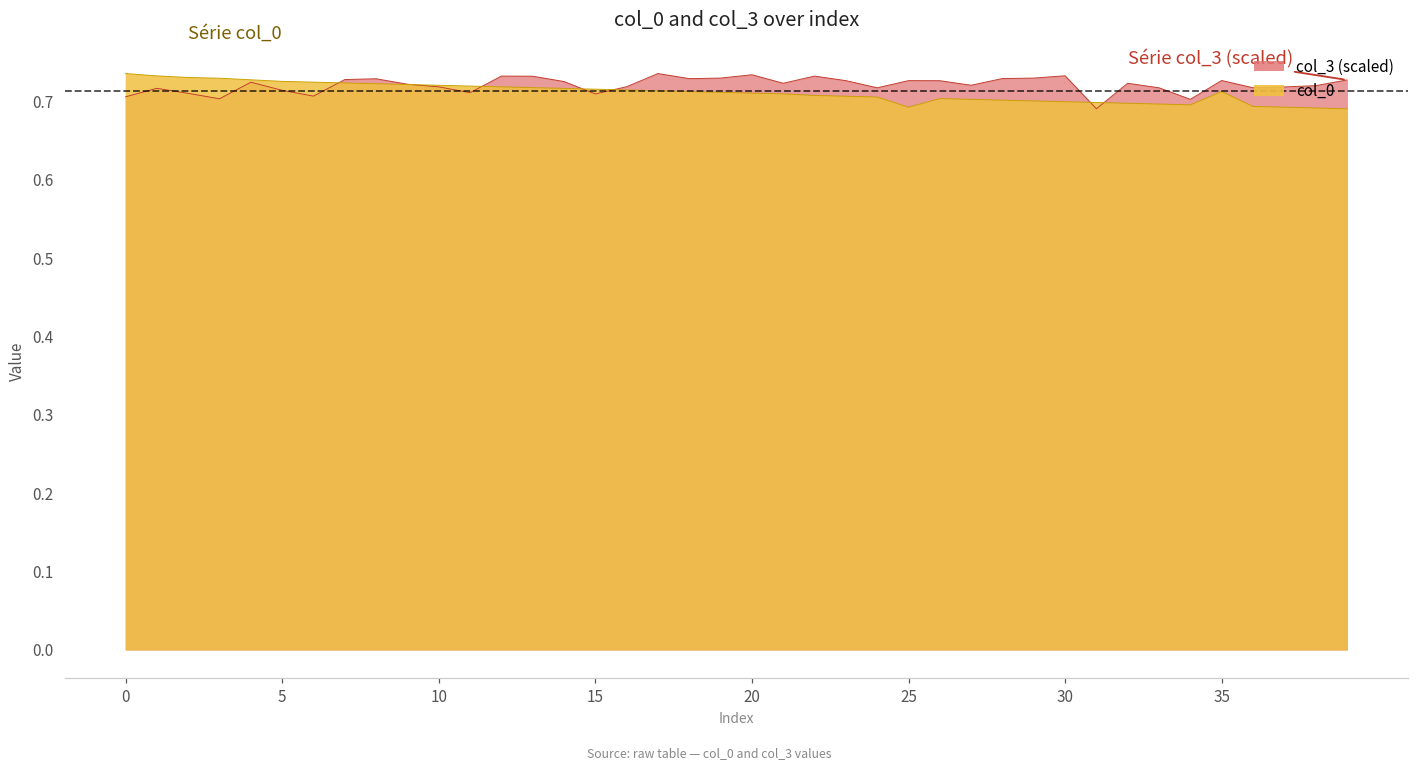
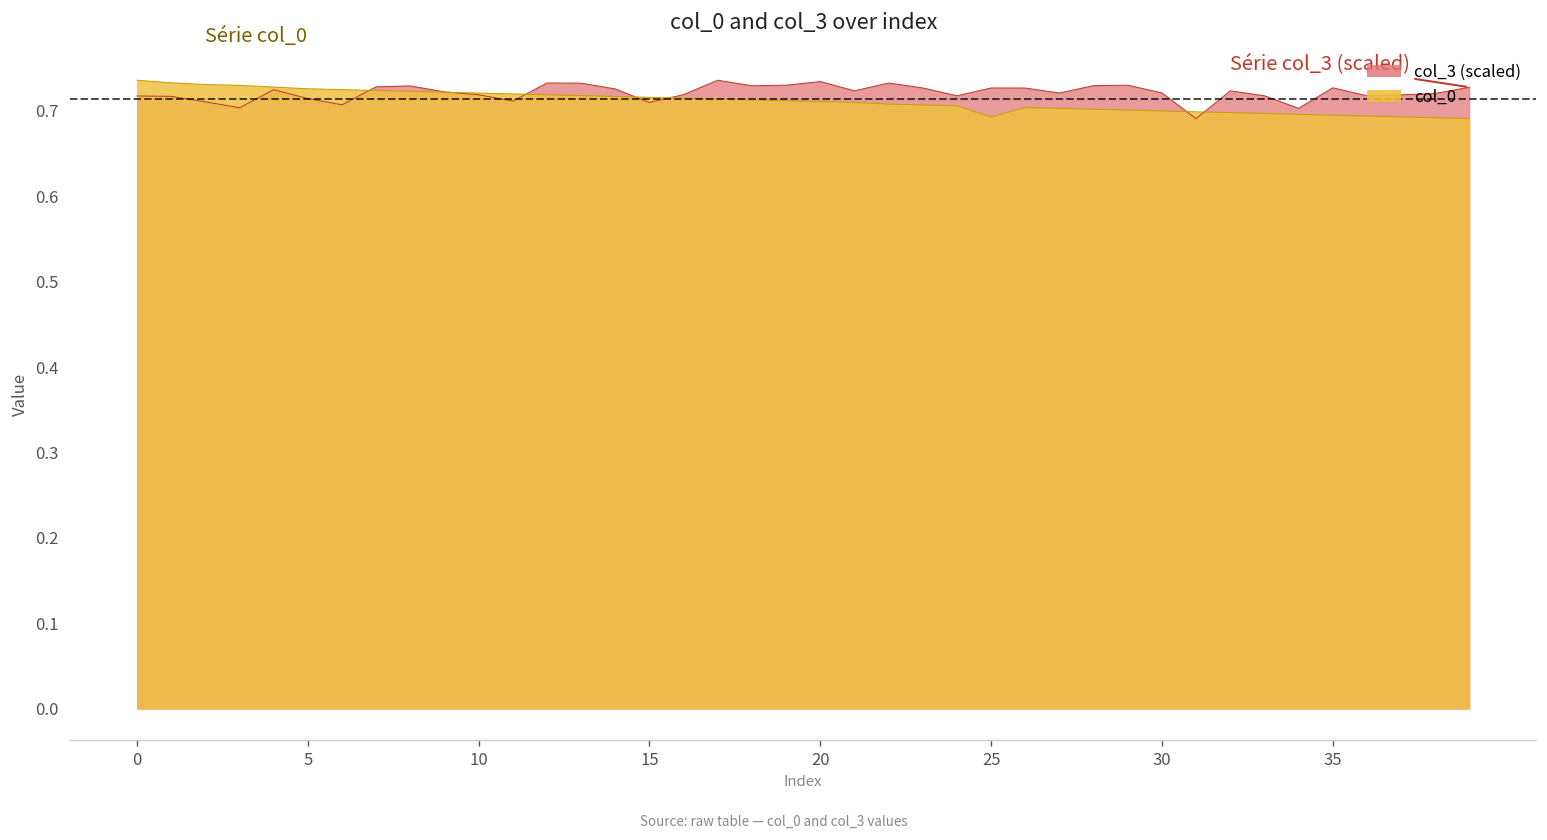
col_3 (scaled), 0: 0.71 -> 0.72
col_3 (scaled), 30: 0.73 -> 0.72
col_0, 35: 0.71 -> 0.70
